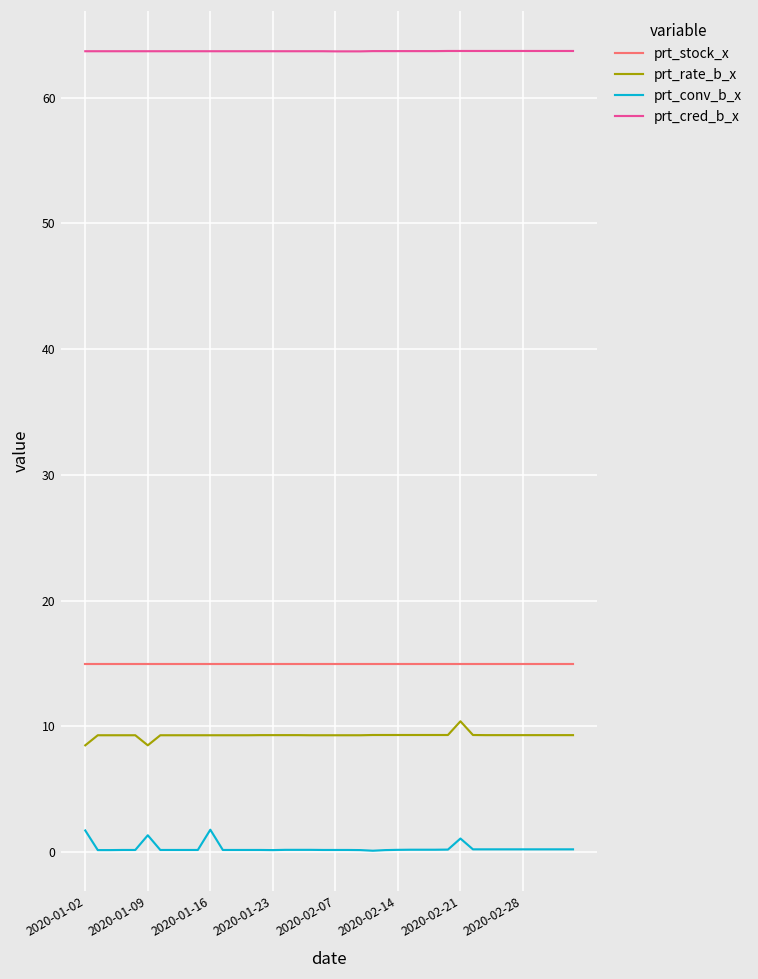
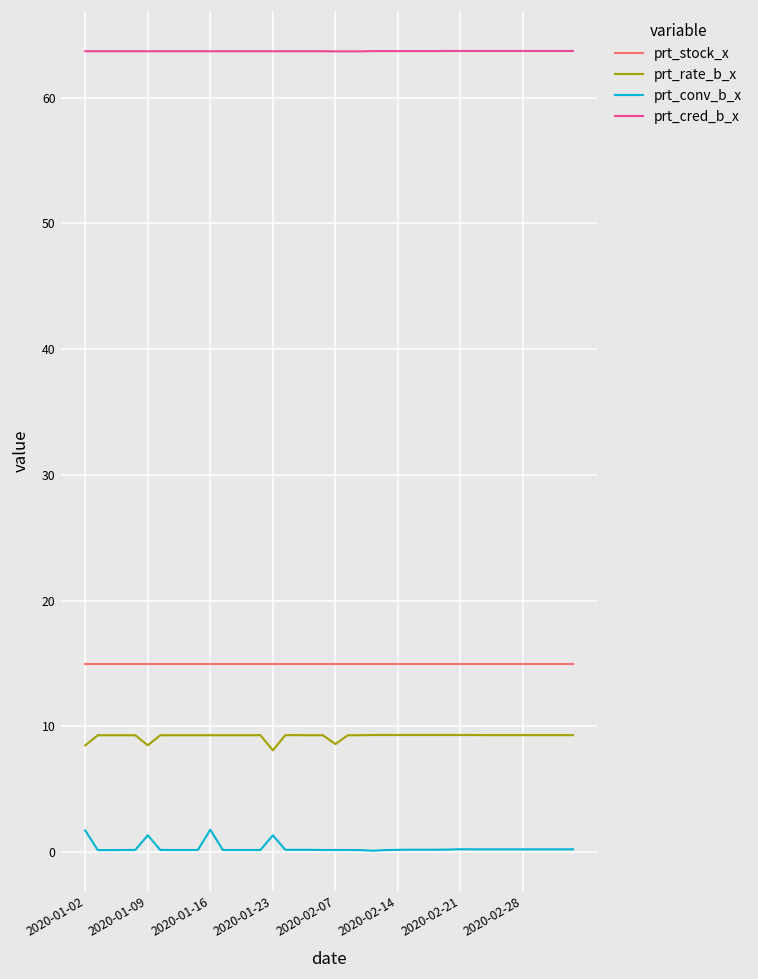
prt_rate_b_x, 2020-01-23: 9.3 -> 8.1
prt_conv_b_x, 2020-01-23: 0.2 -> 1.3
prt_rate_b_x, 2020-02-07: 9.3 -> 8.6
prt_rate_b_x, 2020-02-21: 10.4 -> 9.3
prt_conv_b_x, 2020-02-21: 1.1 -> 0.2
